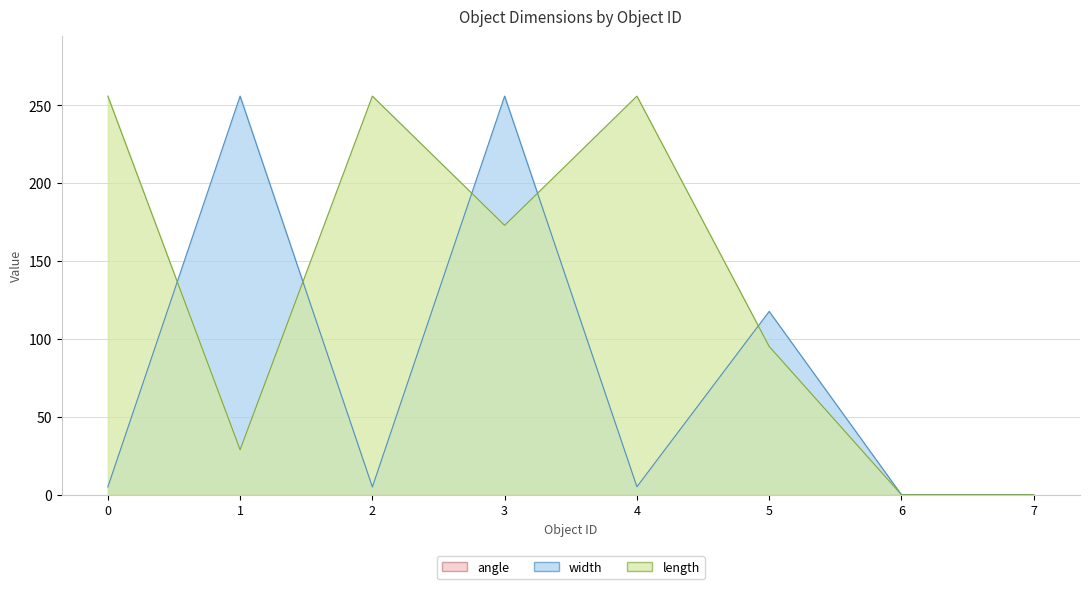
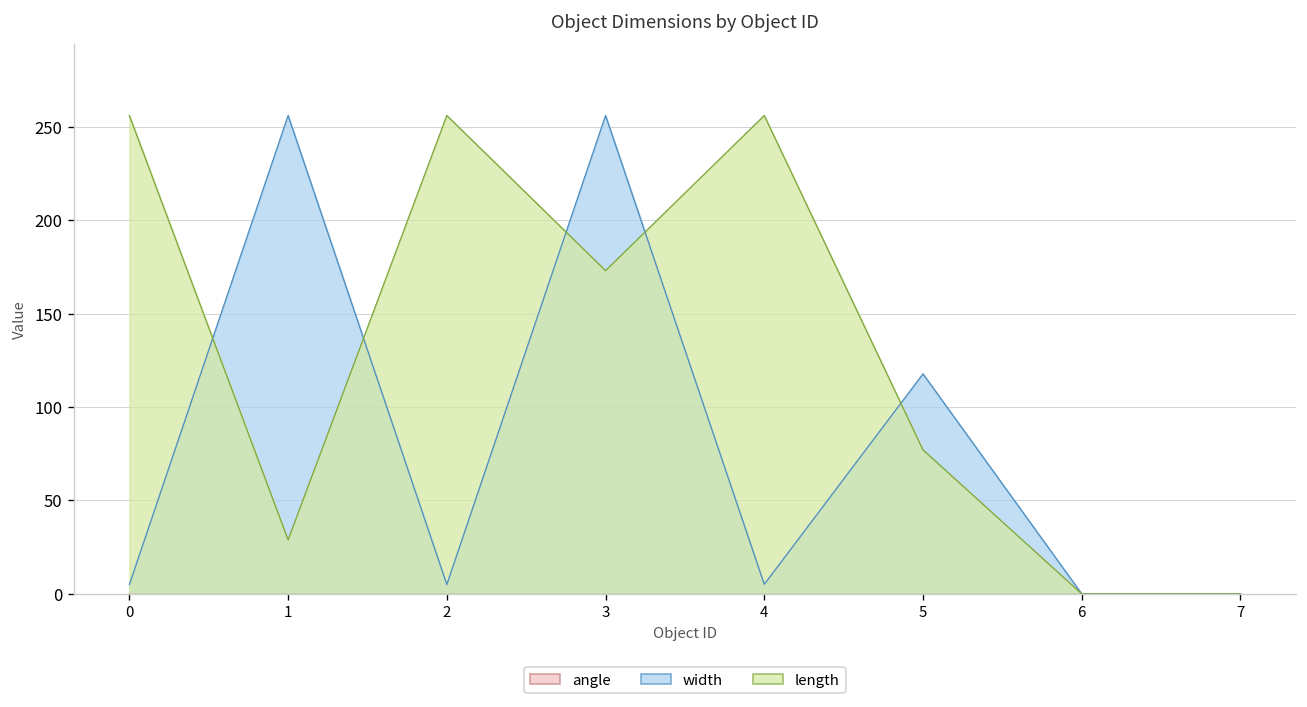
length, 5: 95 -> 77
